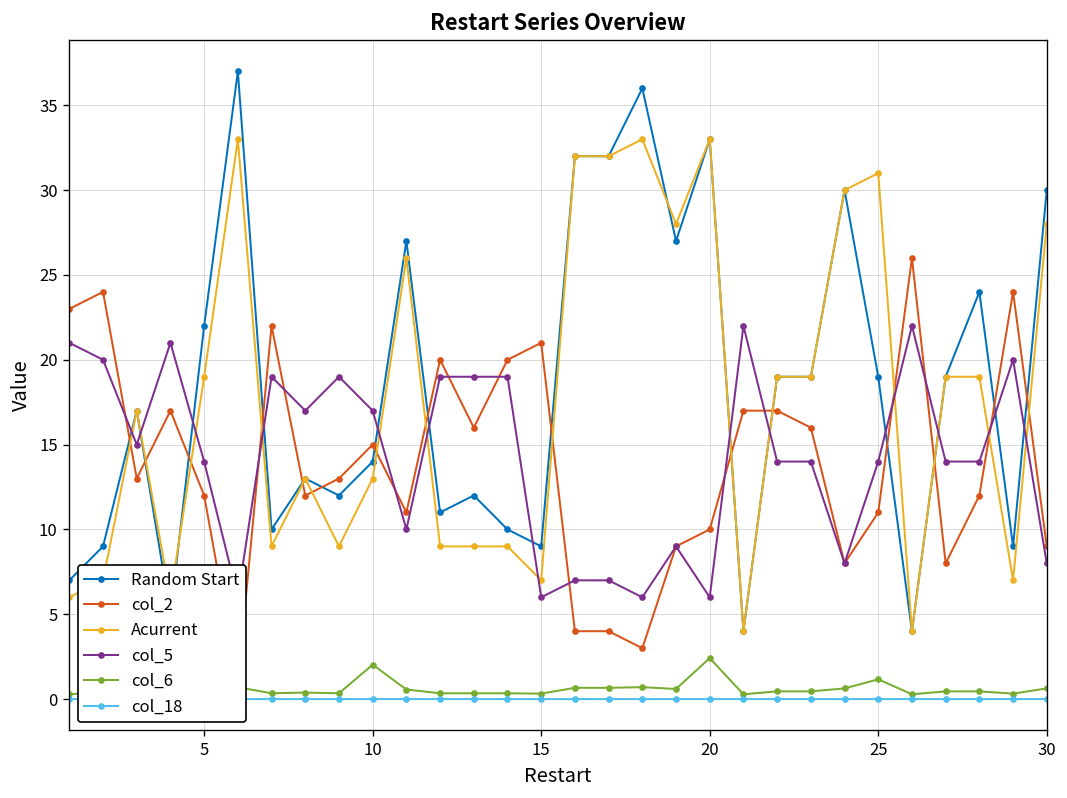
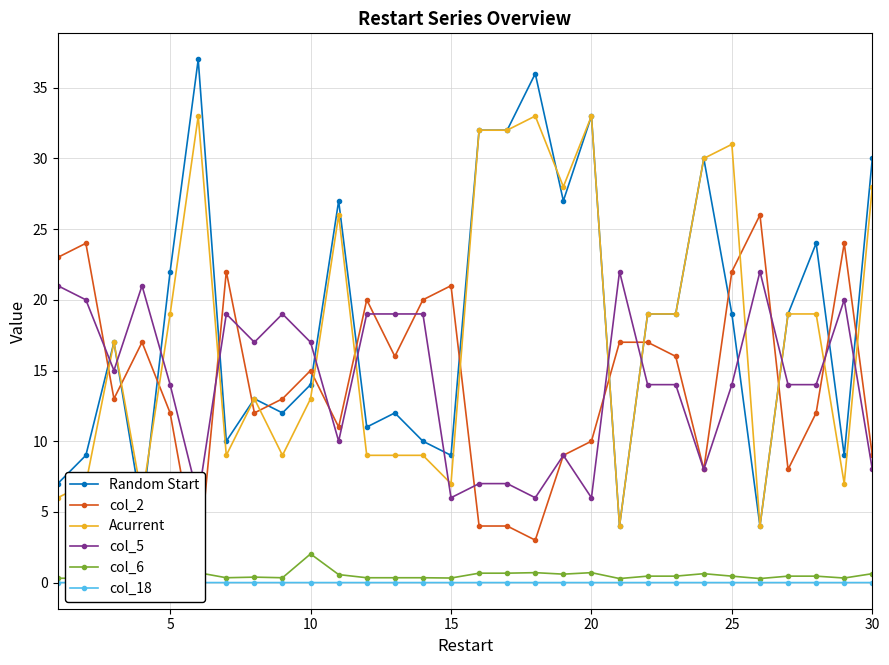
col_6, 20: 2.4 -> 0.7
col_2, 25: 11 -> 22
col_6, 25: 1.2 -> 0.5
